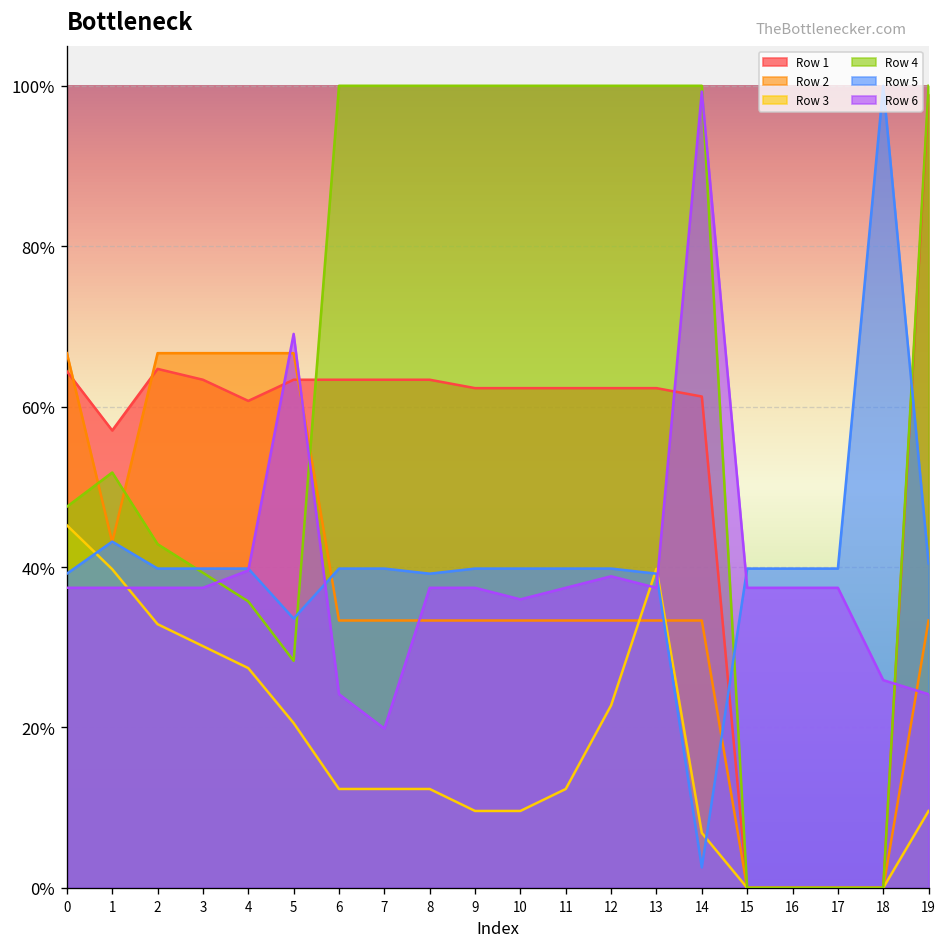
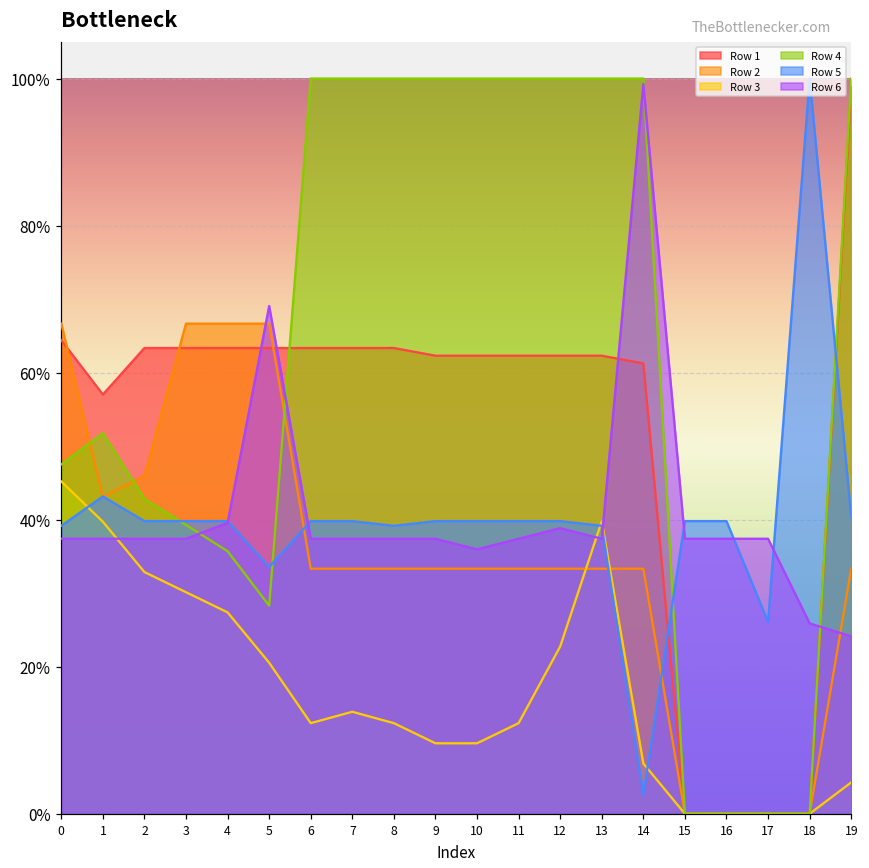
Row 1, 2: 65% -> 63%
Row 2, 2: 67% -> 46%
Row 1, 4: 61% -> 63%
Row 6, 6: 24% -> 37%
Row 3, 7: 12% -> 14%
Row 6, 7: 20% -> 37%
Row 5, 17: 40% -> 26%
Row 3, 19: 10% -> 4%
